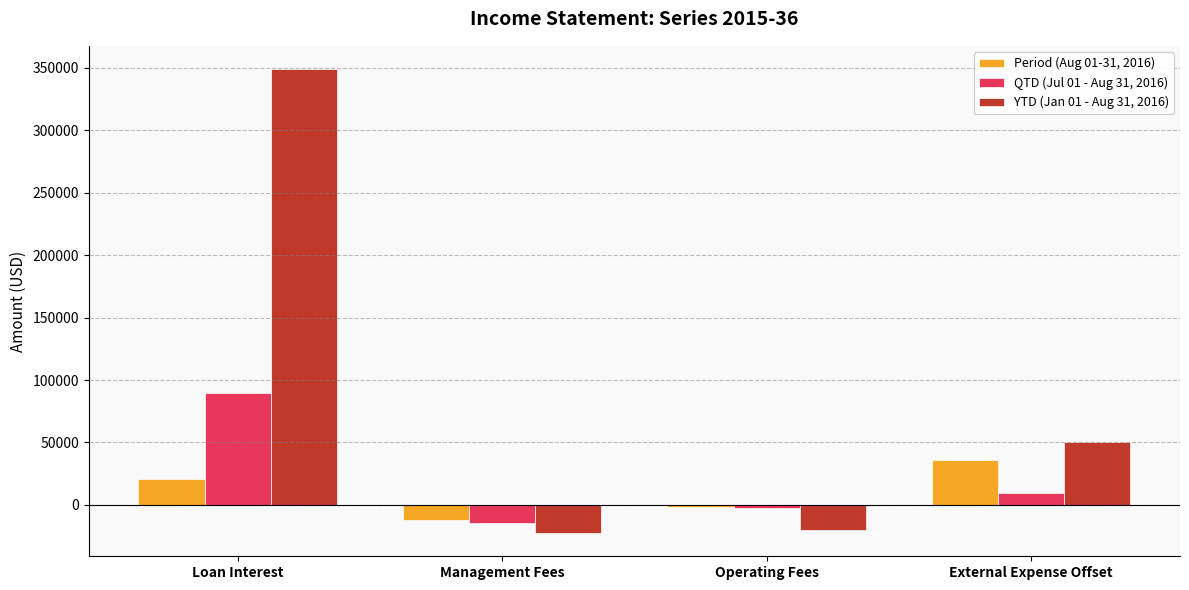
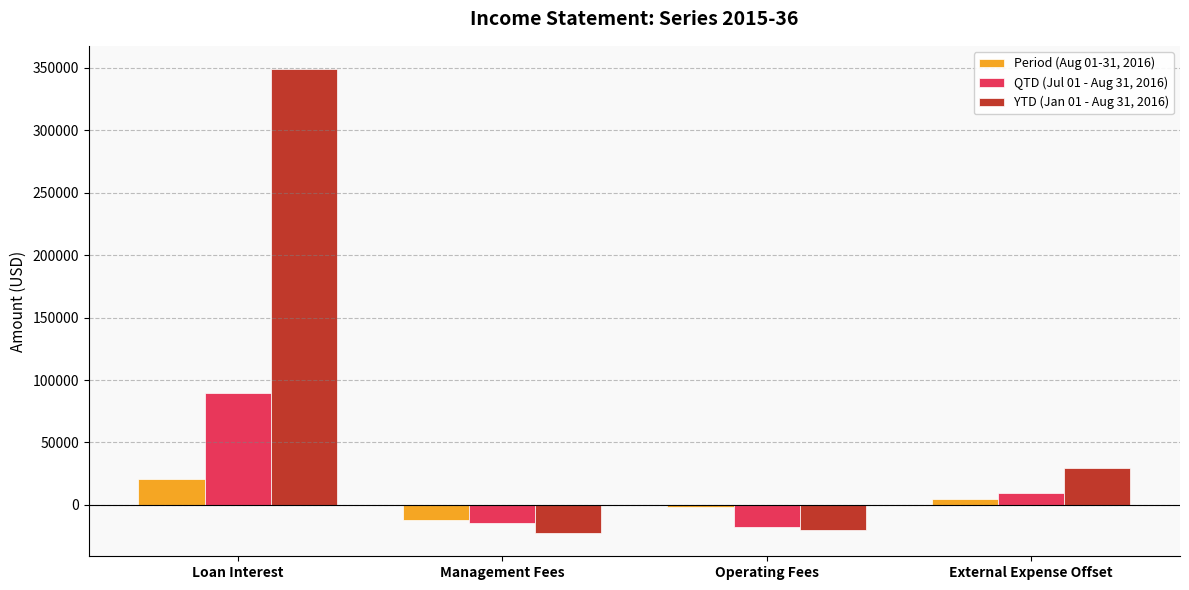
QTD (Jul 01 - Aug 31, 2016), Operating Fees: -3000 -> -17000
Period (Aug 01-31, 2016), External Expense Offset: 36000 -> 5000
YTD (Jan 01 - Aug 31, 2016), External Expense Offset: 50000 -> 30000
